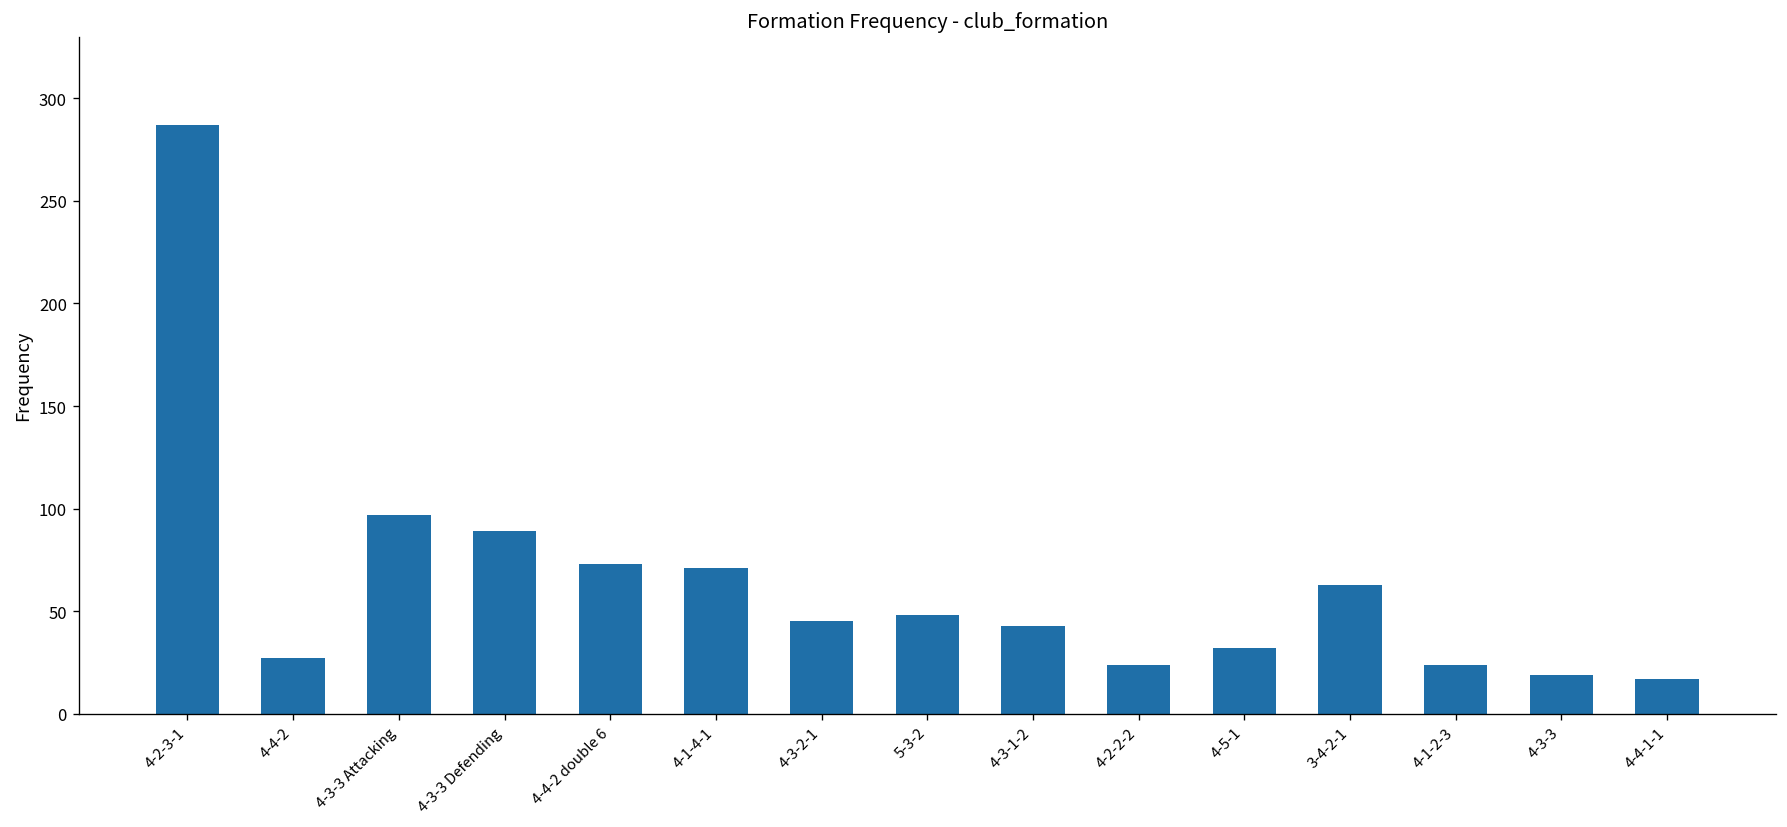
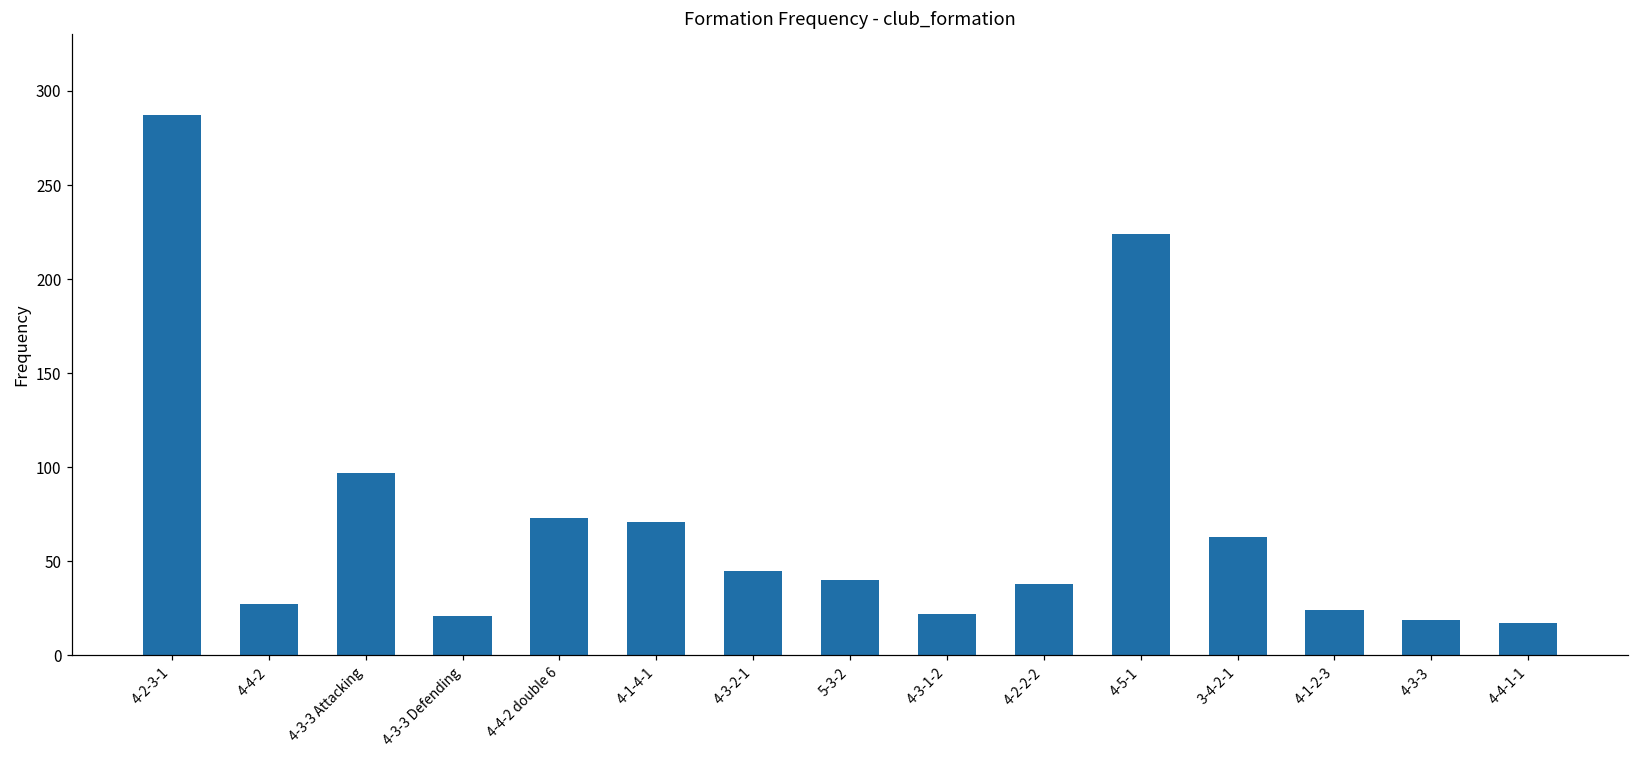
4-3-3 Defending: 89 -> 21
5-3-2: 48 -> 40
4-3-1-2: 43 -> 22
4-2-2-2: 24 -> 38
4-5-1: 32 -> 224
